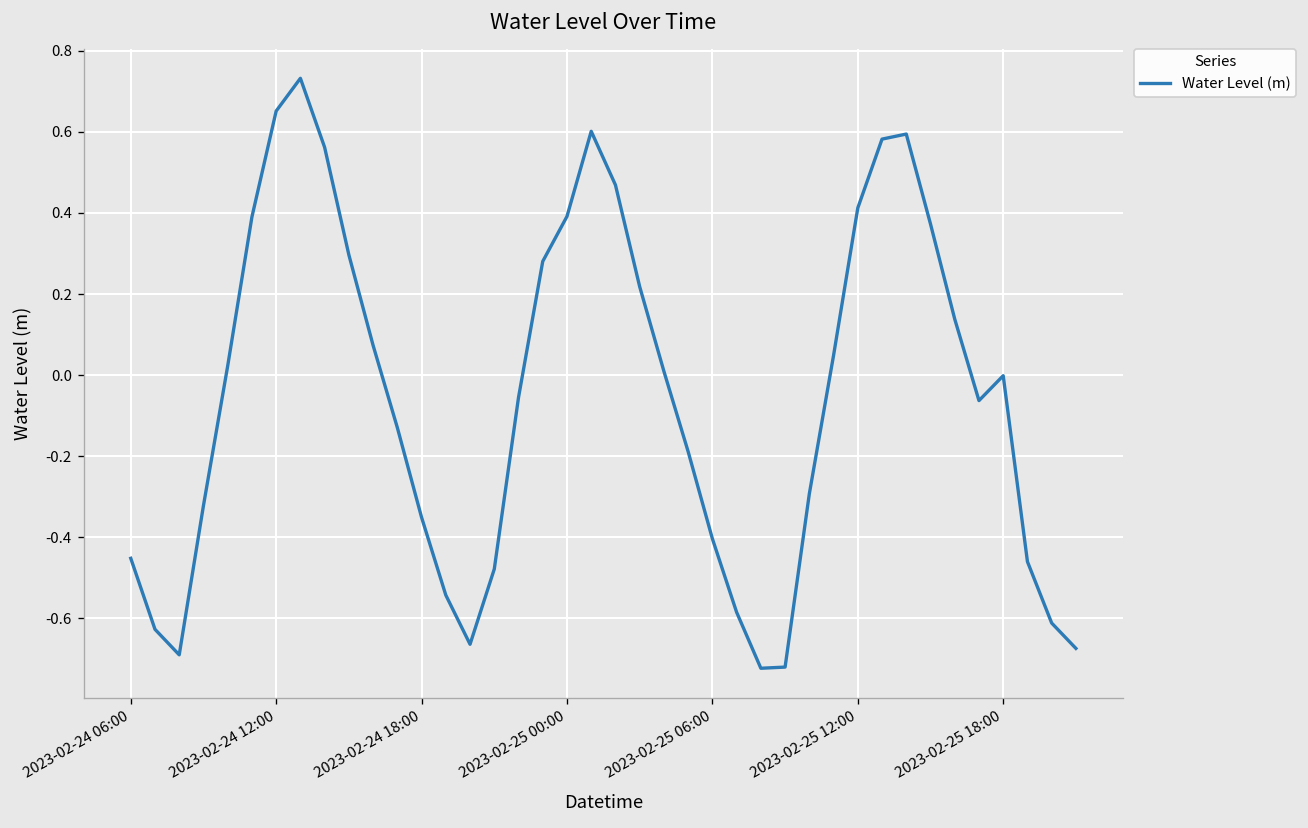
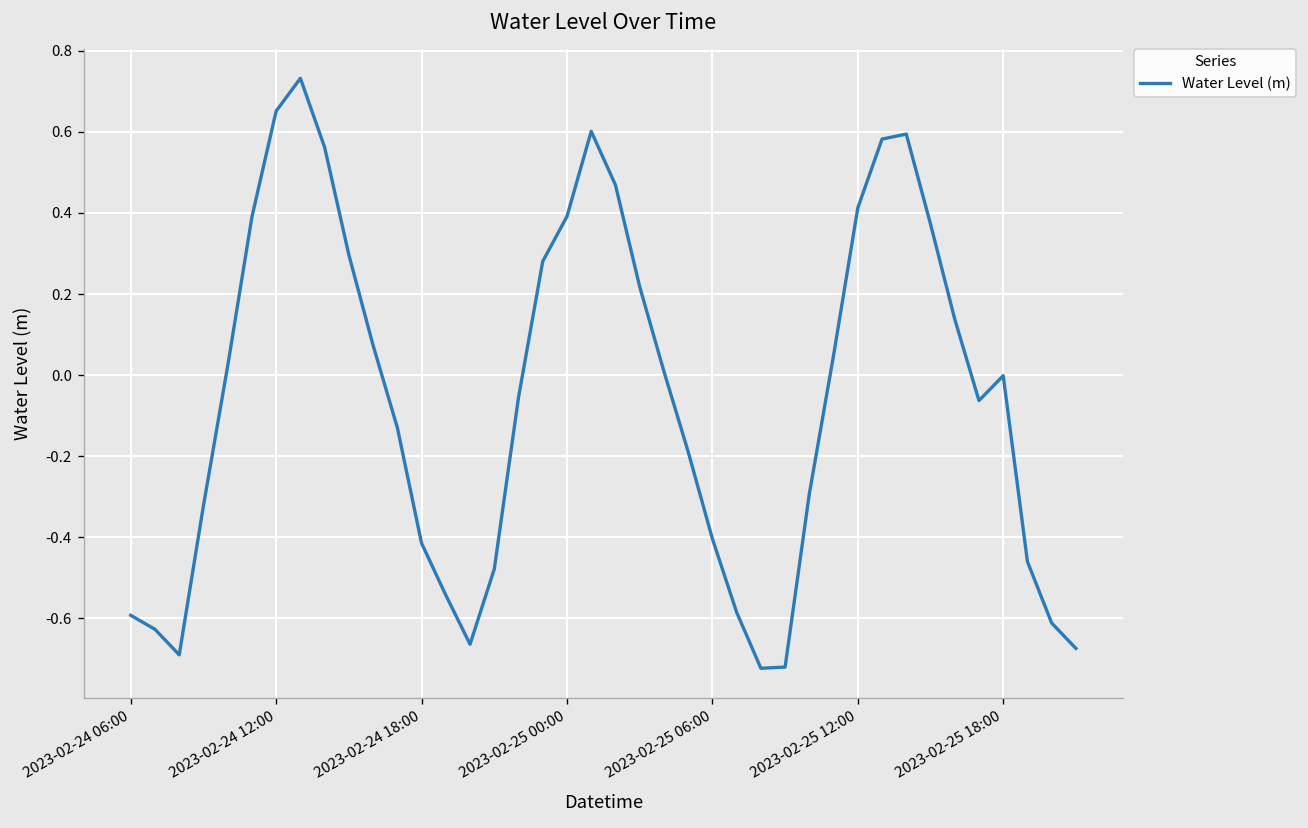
2023-02-24 06:00: -0.45 -> -0.59
2023-02-24 18:00: -0.35 -> -0.41
